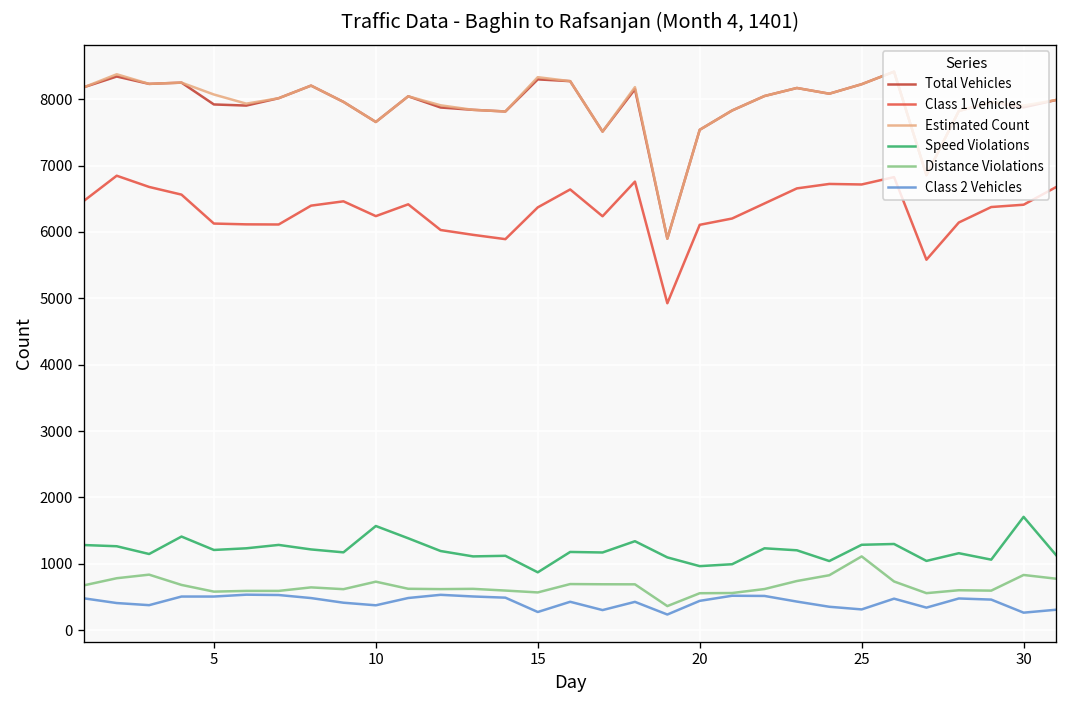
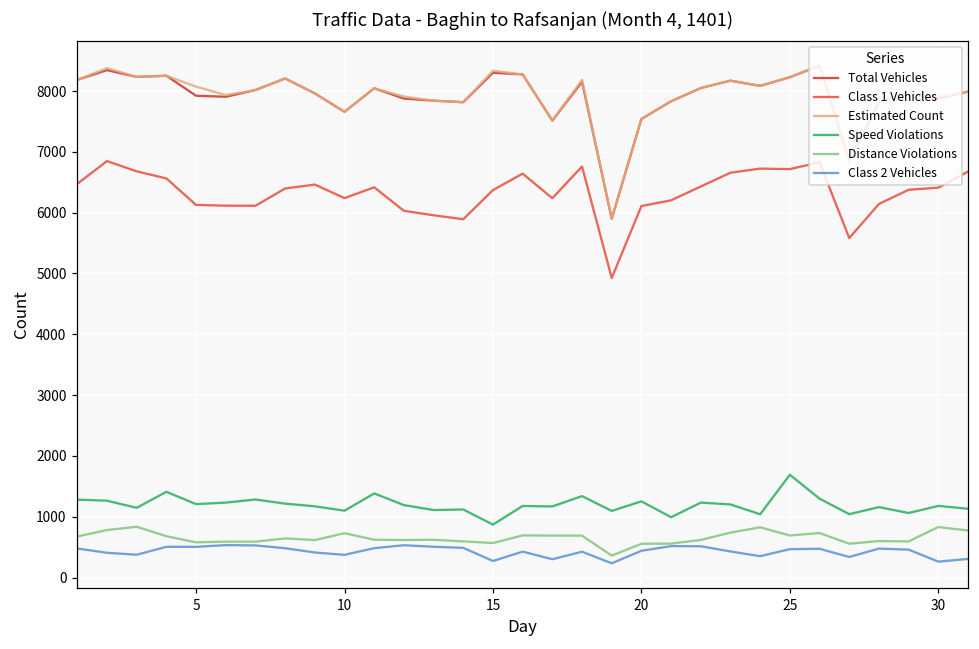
Speed Violations, 10: 1600 -> 1100
Speed Violations, 20: 1000 -> 1300
Speed Violations, 25: 1300 -> 1700
Distance Violations, 25: 1100 -> 700
Class 2 Vehicles, 25: 300 -> 500
Speed Violations, 30: 1700 -> 1200
